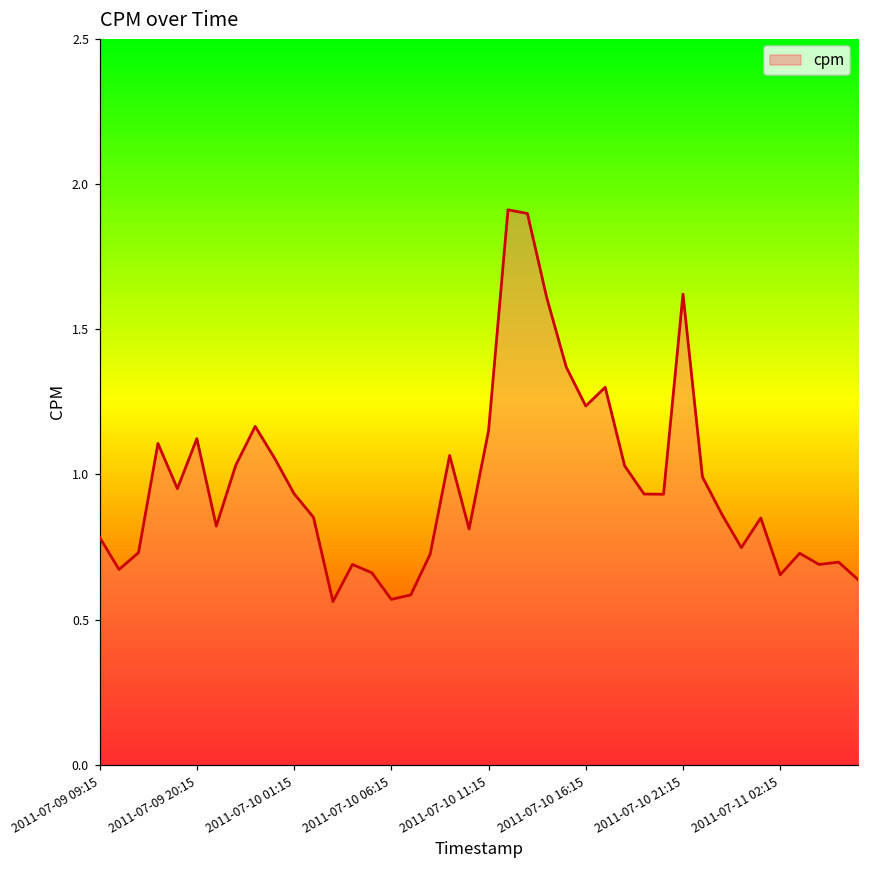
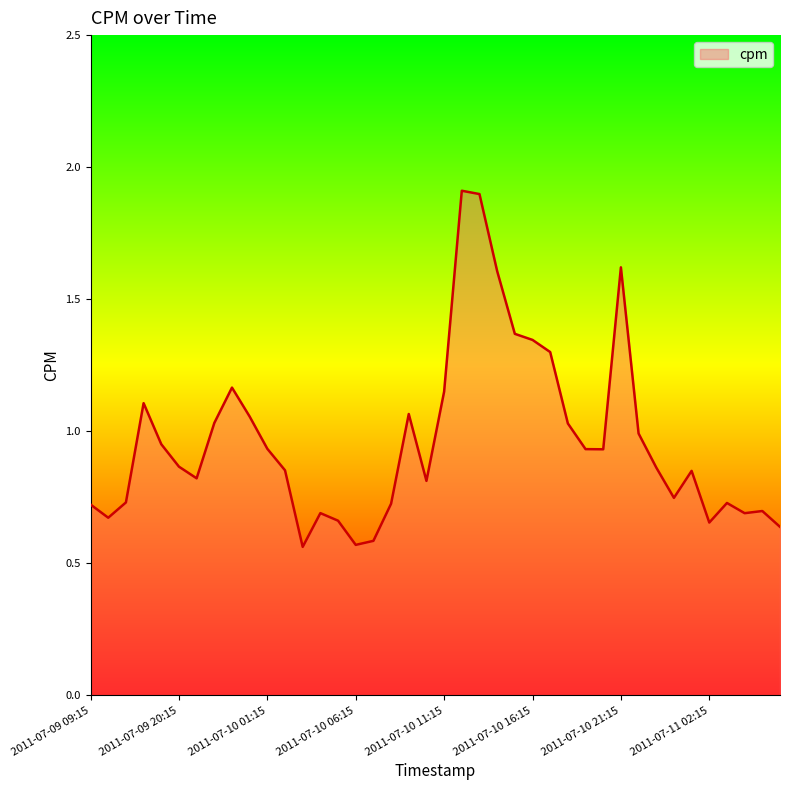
2011-07-09 09:15: 0.78 -> 0.72
2011-07-09 20:15: 1.12 -> 0.87
2011-07-10 16:15: 1.24 -> 1.35
